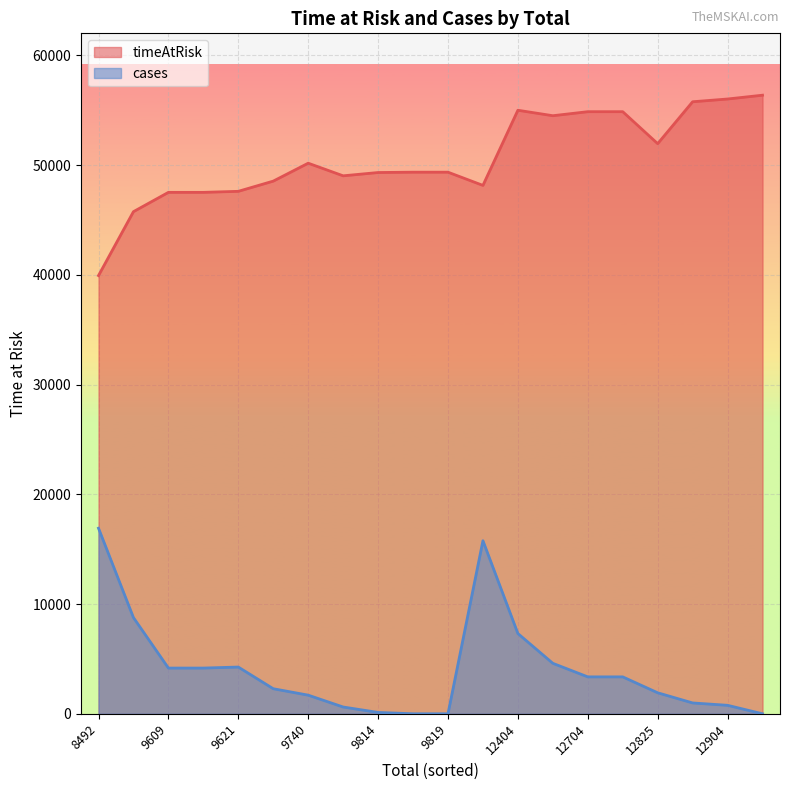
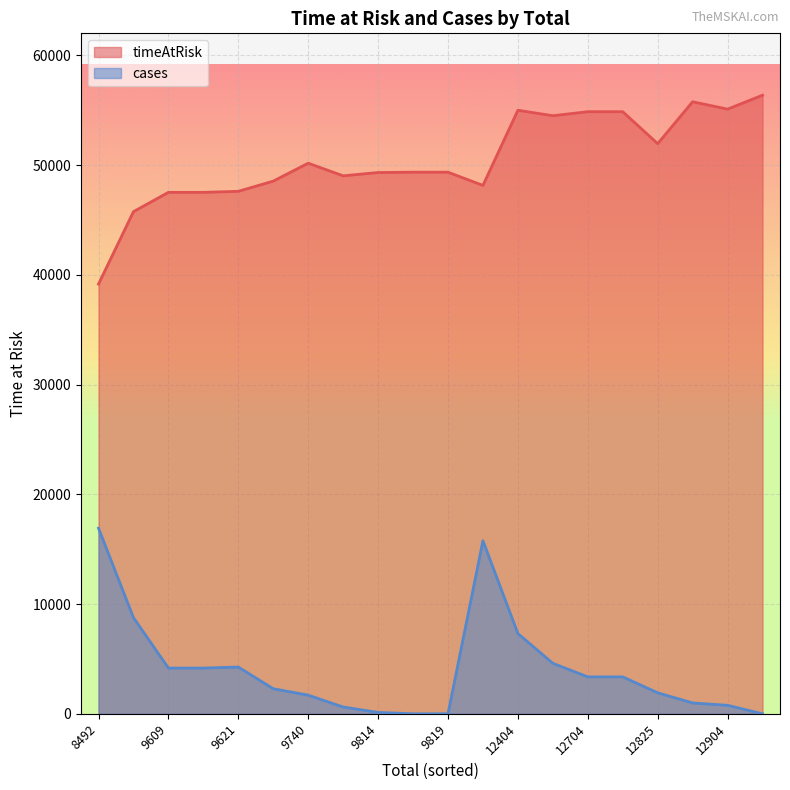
timeAtRisk, 8492: 39900 -> 39200
timeAtRisk, 12904: 56000 -> 55100
